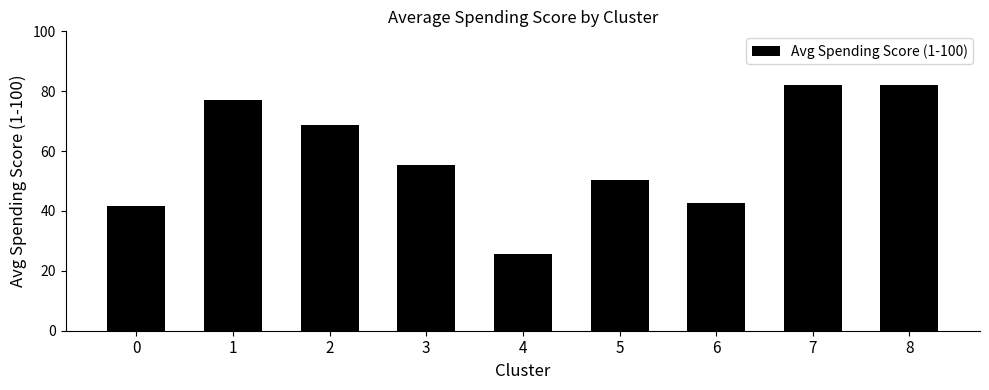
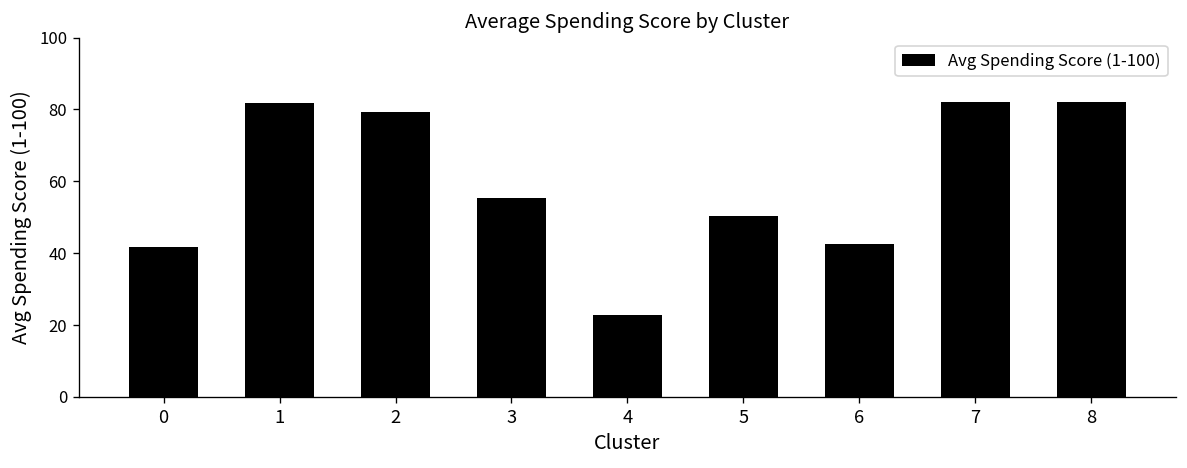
1: 77 -> 82
2: 69 -> 79
4: 26 -> 23
